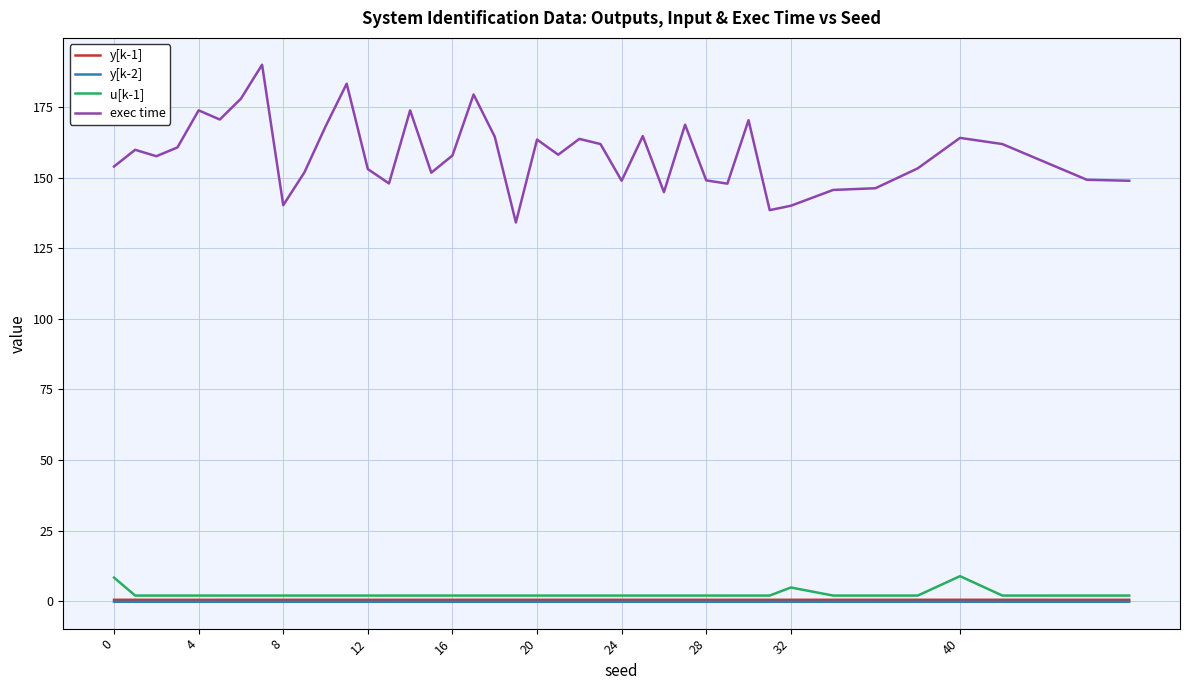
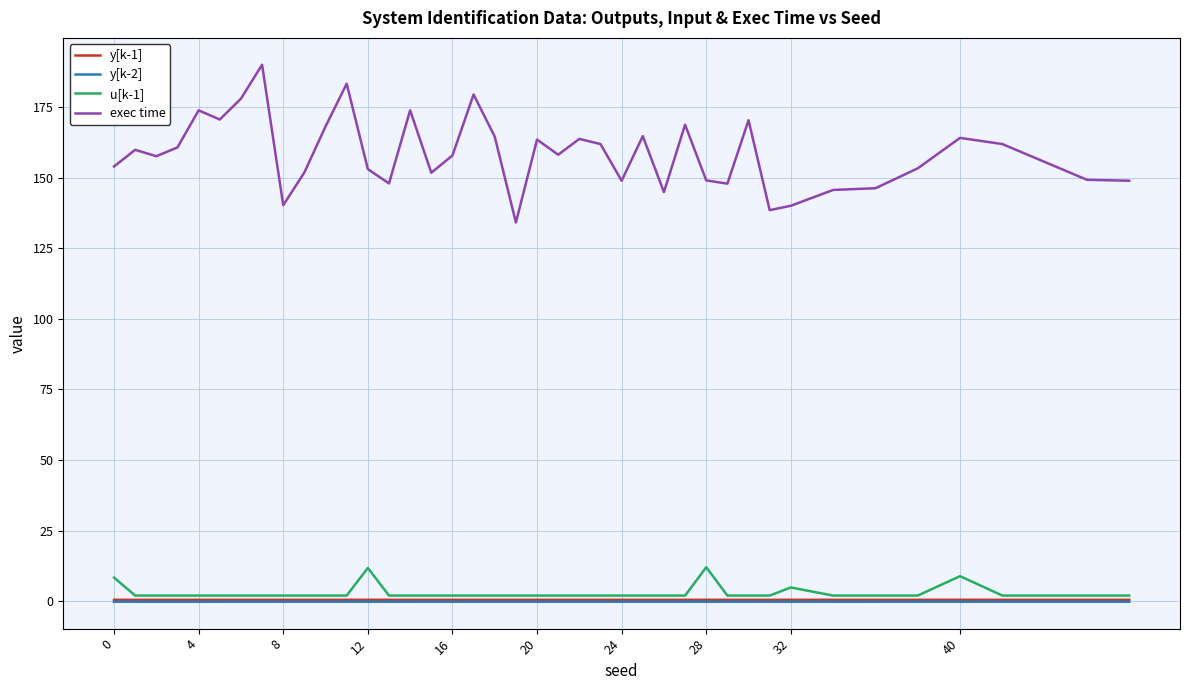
u[k-1], 12: 2 -> 12
u[k-1], 28: 2 -> 12
